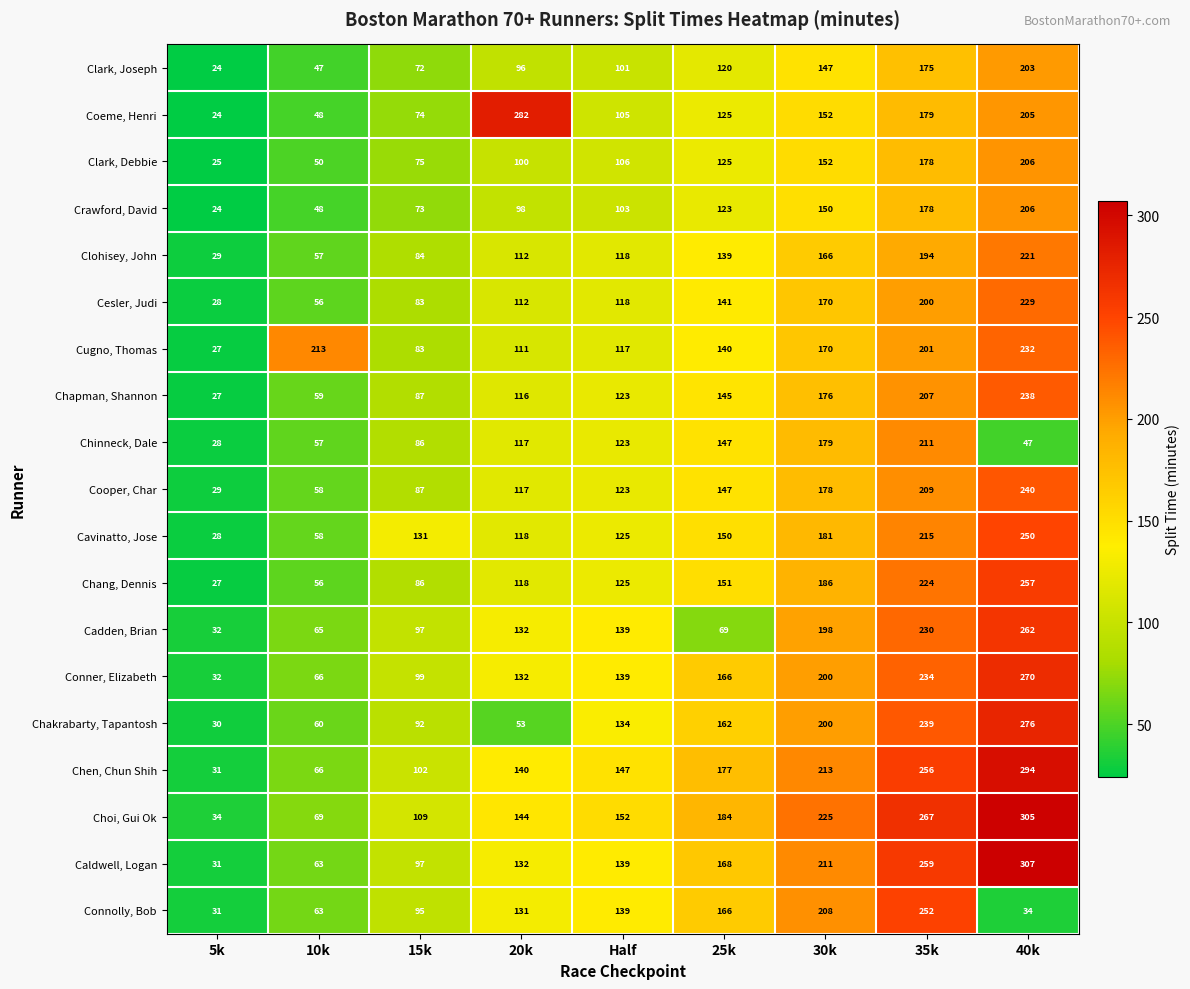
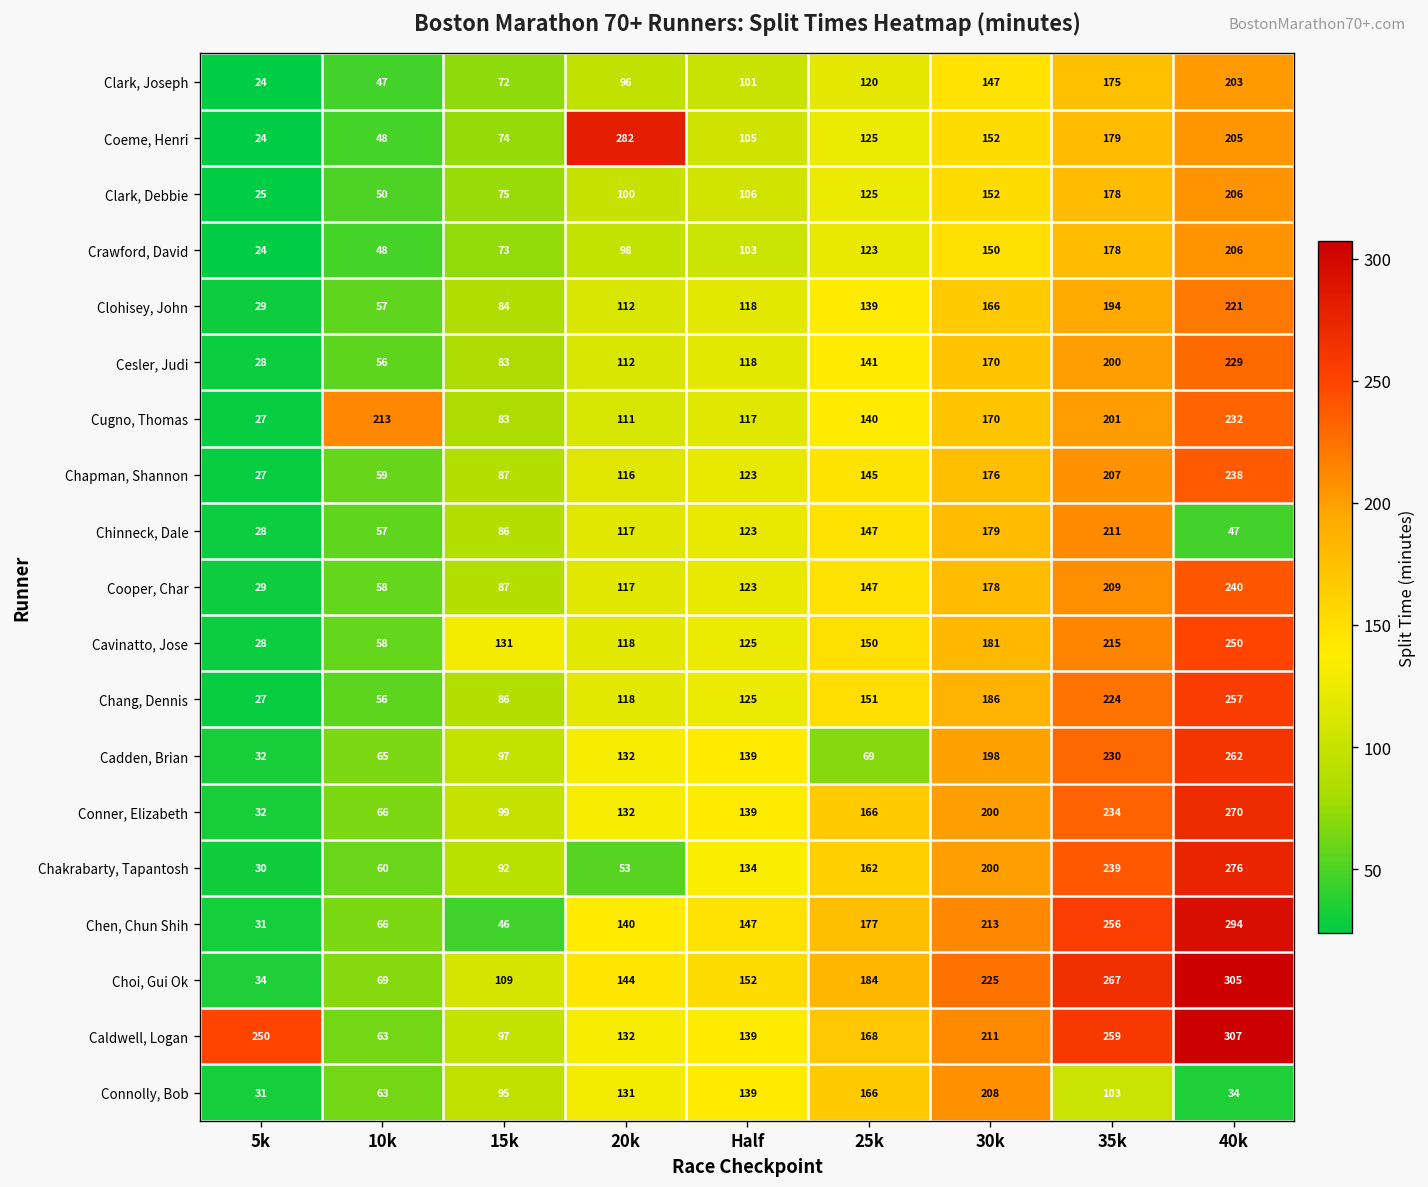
Chen, Chun Shih, 15k: 102 -> 46
Caldwell, Logan, 5k: 31 -> 250
Connolly, Bob, 35k: 252 -> 103
